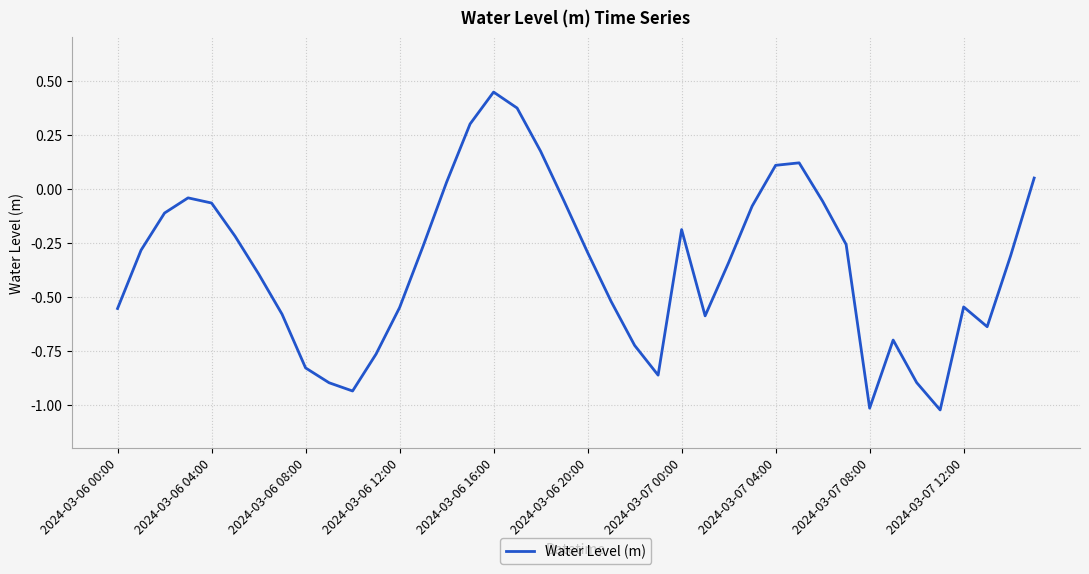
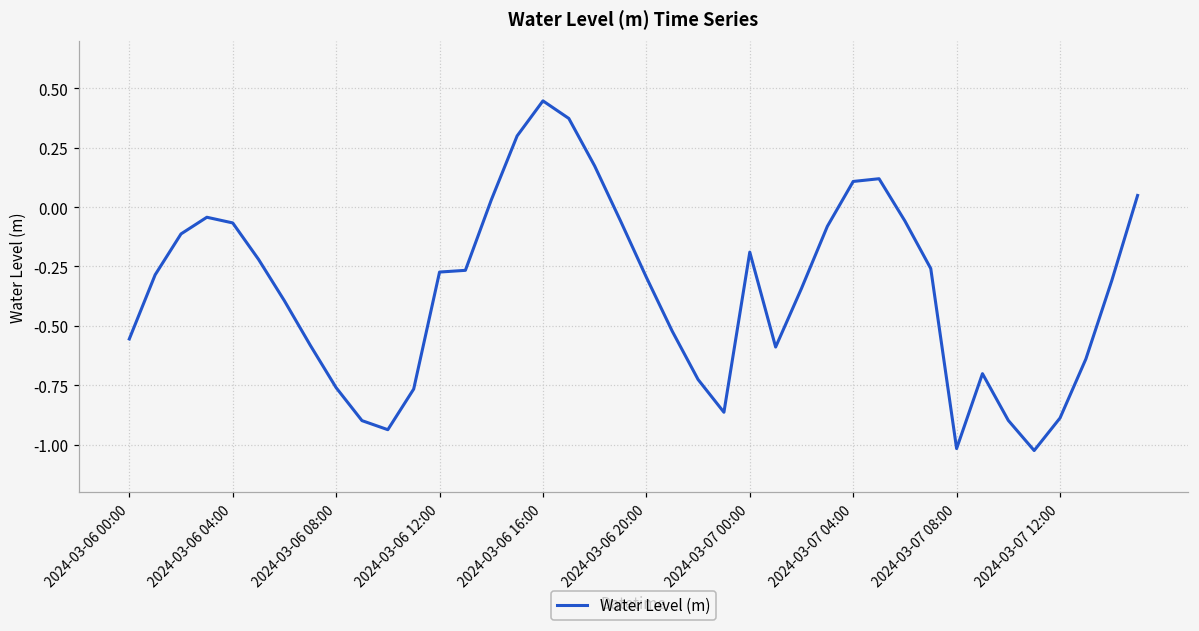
2024-03-06 08:00: -0.83 -> -0.76
2024-03-06 12:00: -0.55 -> -0.27
2024-03-07 12:00: -0.55 -> -0.89
